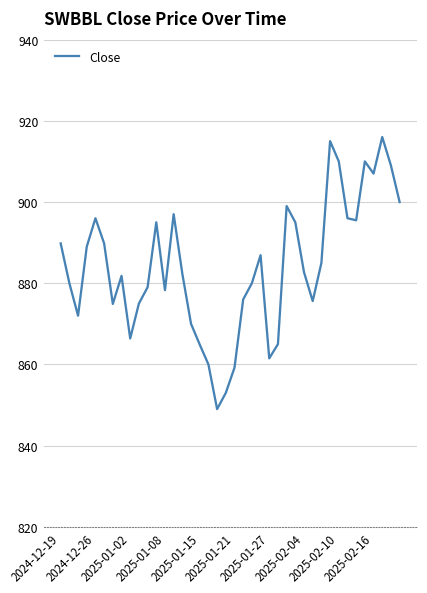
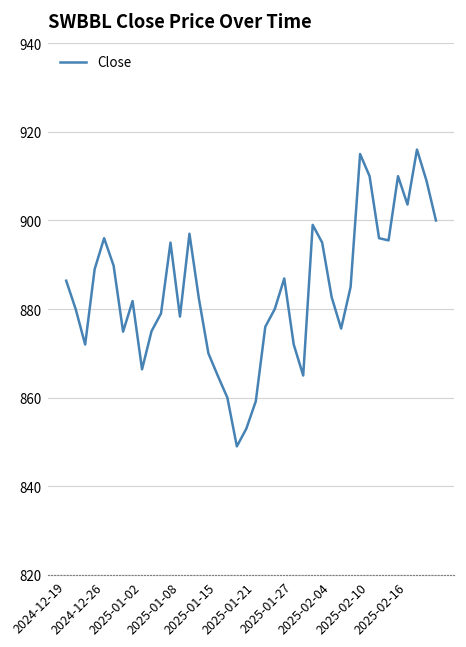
2024-12-19: 890 -> 886
2025-01-27: 862 -> 872
2025-02-16: 907 -> 904
